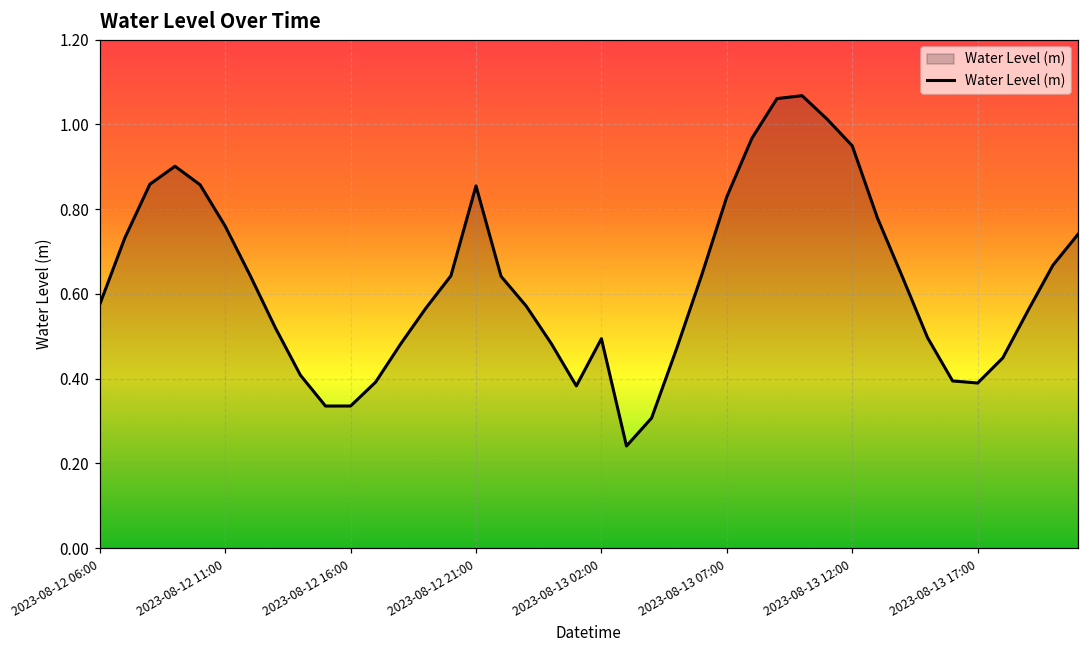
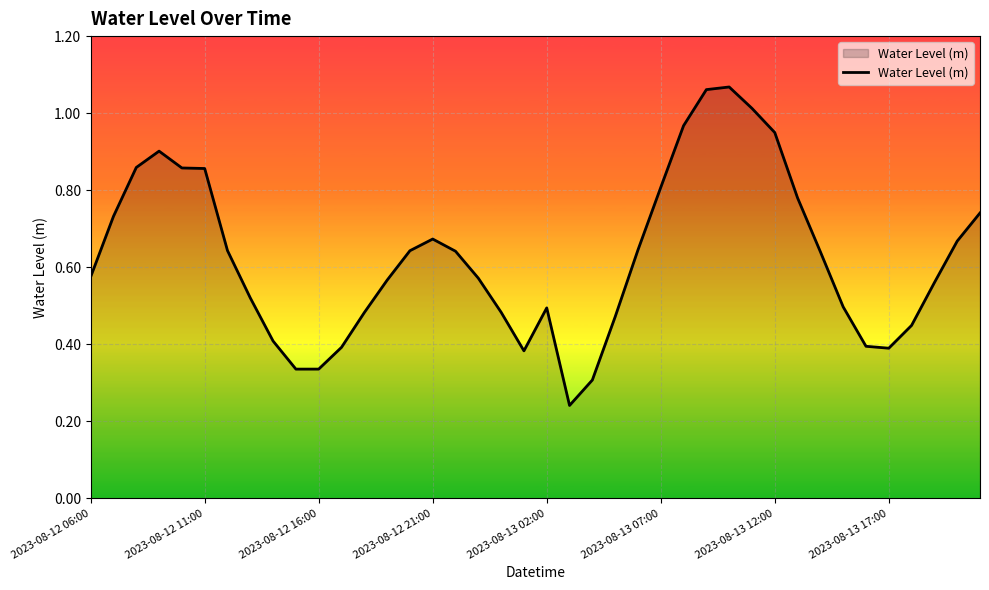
2023-08-12 11:00: 0.76 -> 0.86
2023-08-12 21:00: 0.86 -> 0.67
2023-08-13 07:00: 0.83 -> 0.81
